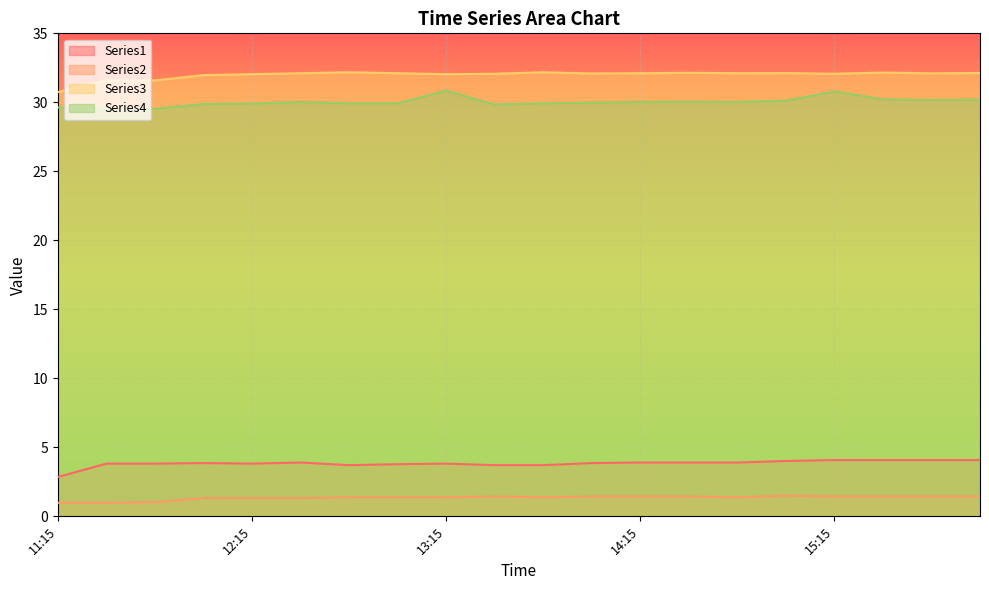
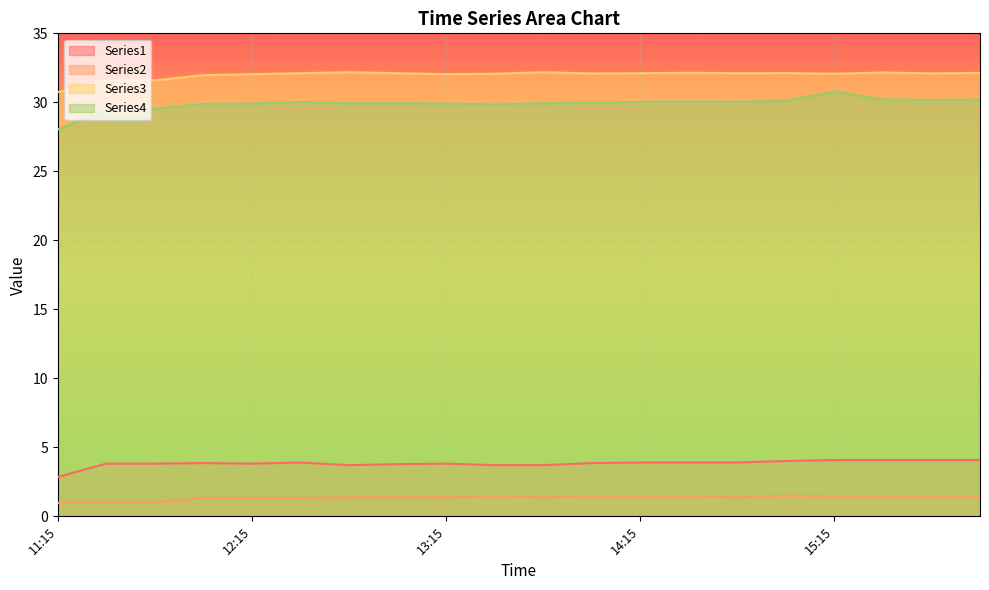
Series4, 11:15: 29.6 -> 28.0
Series4, 13:15: 30.9 -> 29.9
